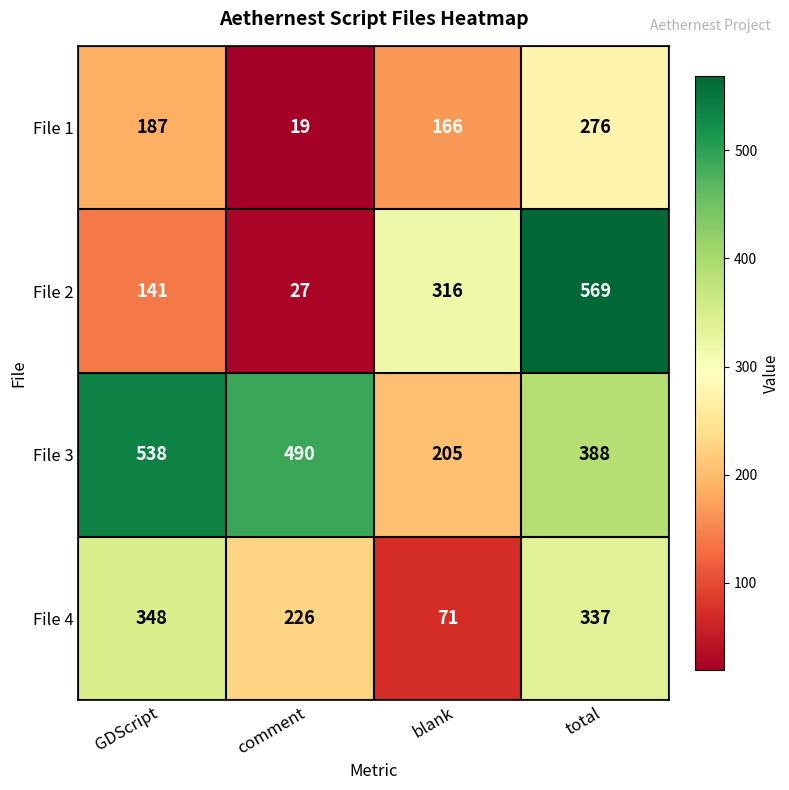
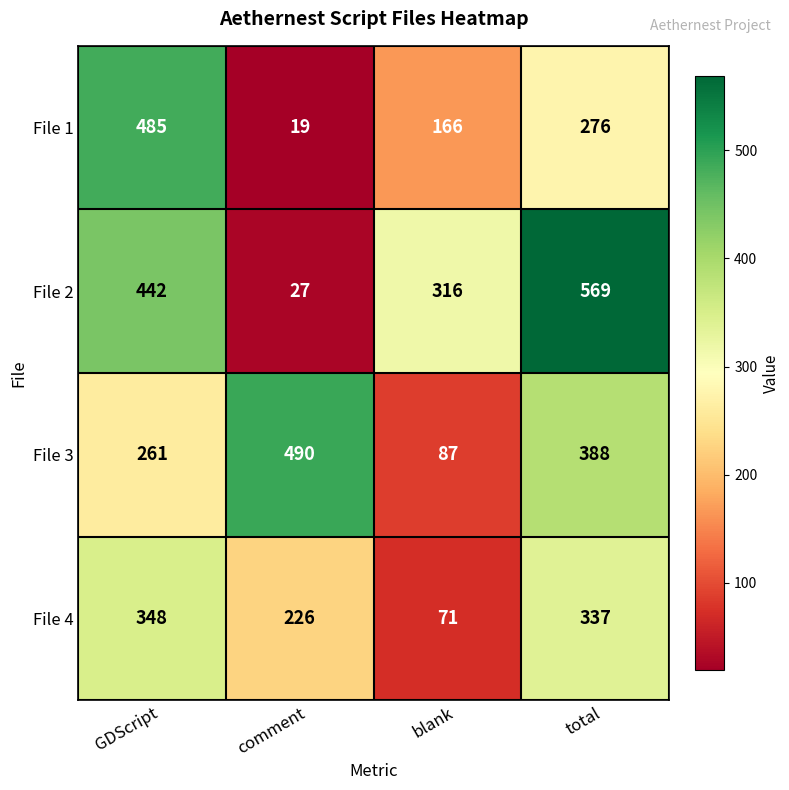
File 1, GDScript: 187 -> 485
File 2, GDScript: 141 -> 442
File 3, GDScript: 538 -> 261
File 3, blank: 205 -> 87
